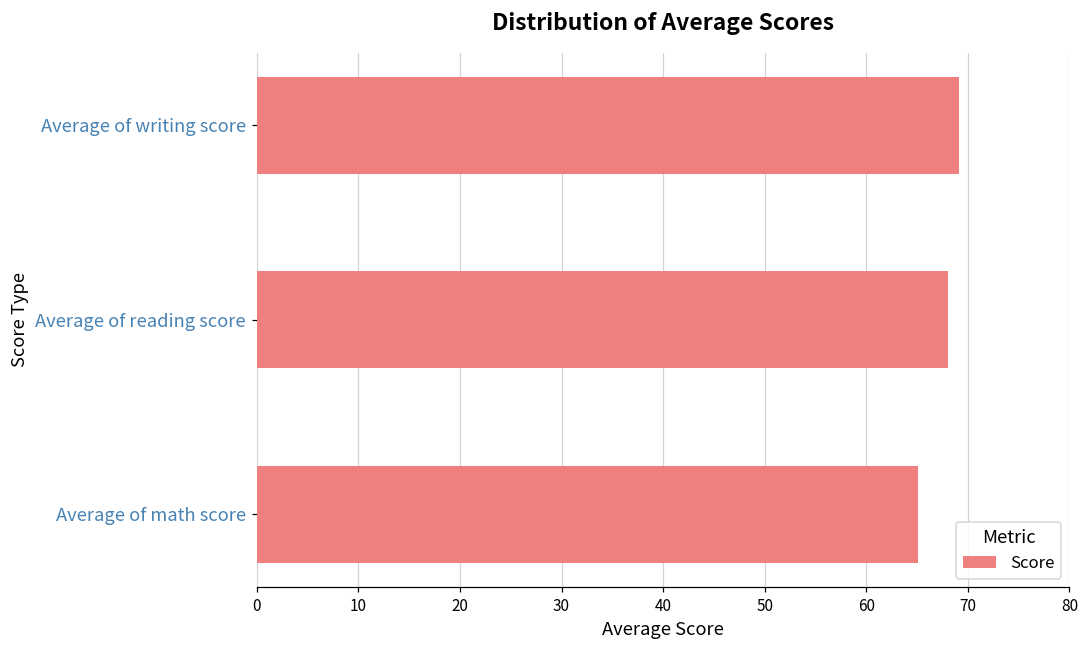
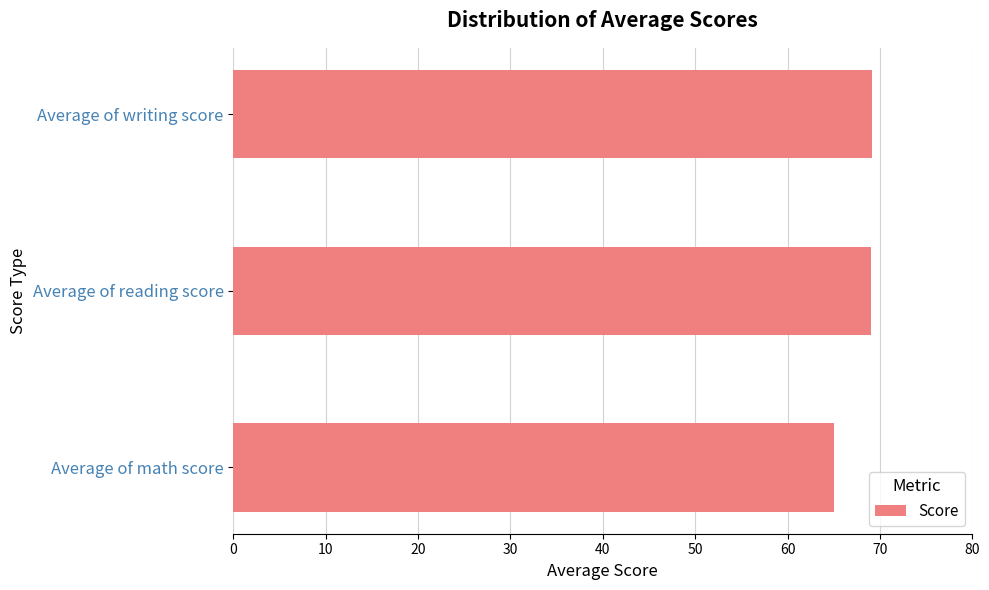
Average of reading score: 68 -> 69
